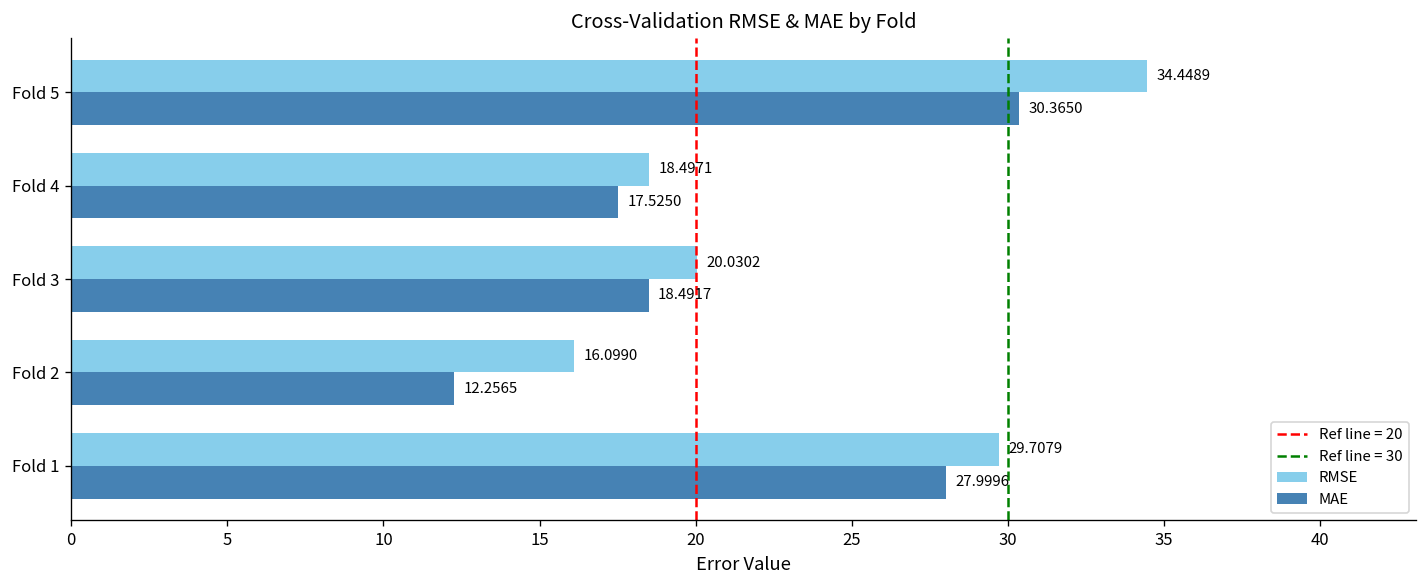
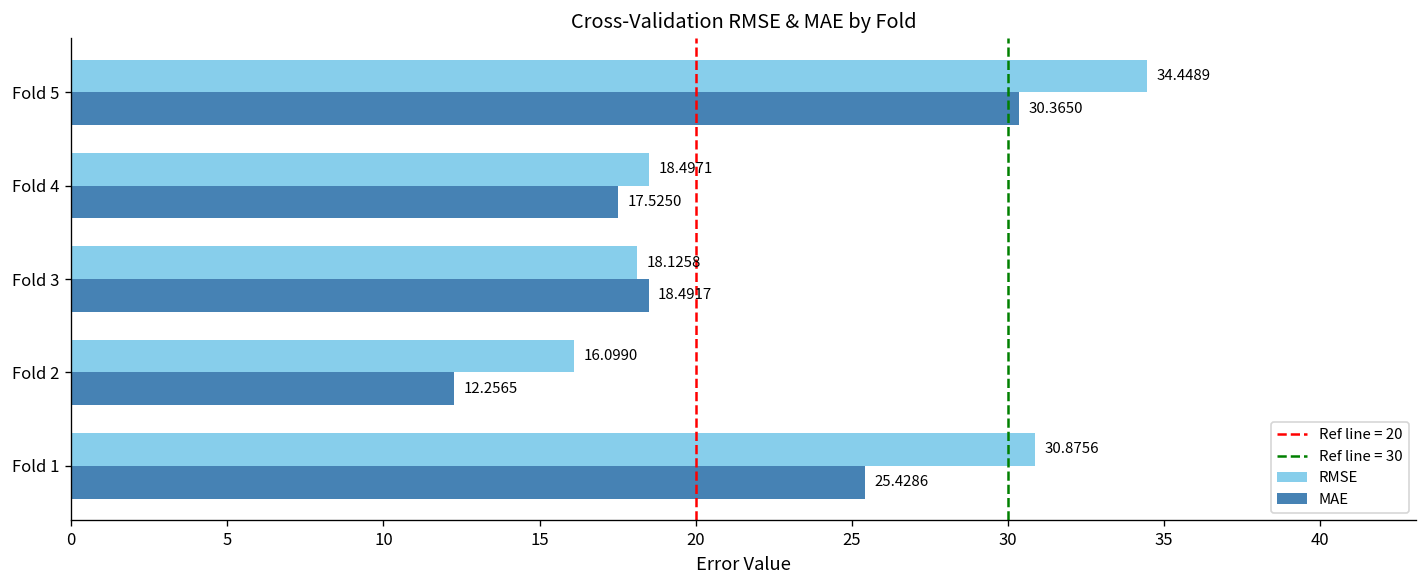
RMSE, Fold 3: 20.0302 -> 18.1258
RMSE, Fold 1: 29.7079 -> 30.8756
MAE, Fold 1: 27.9996 -> 25.4286
